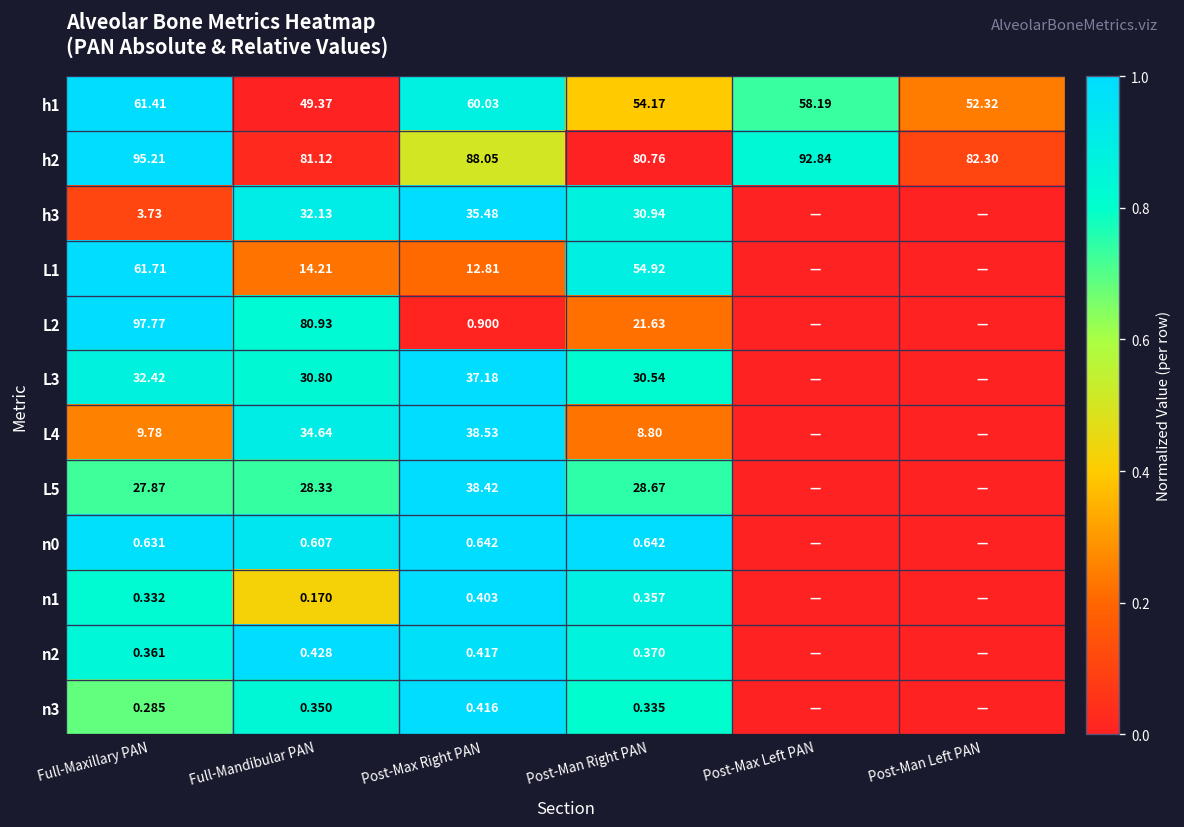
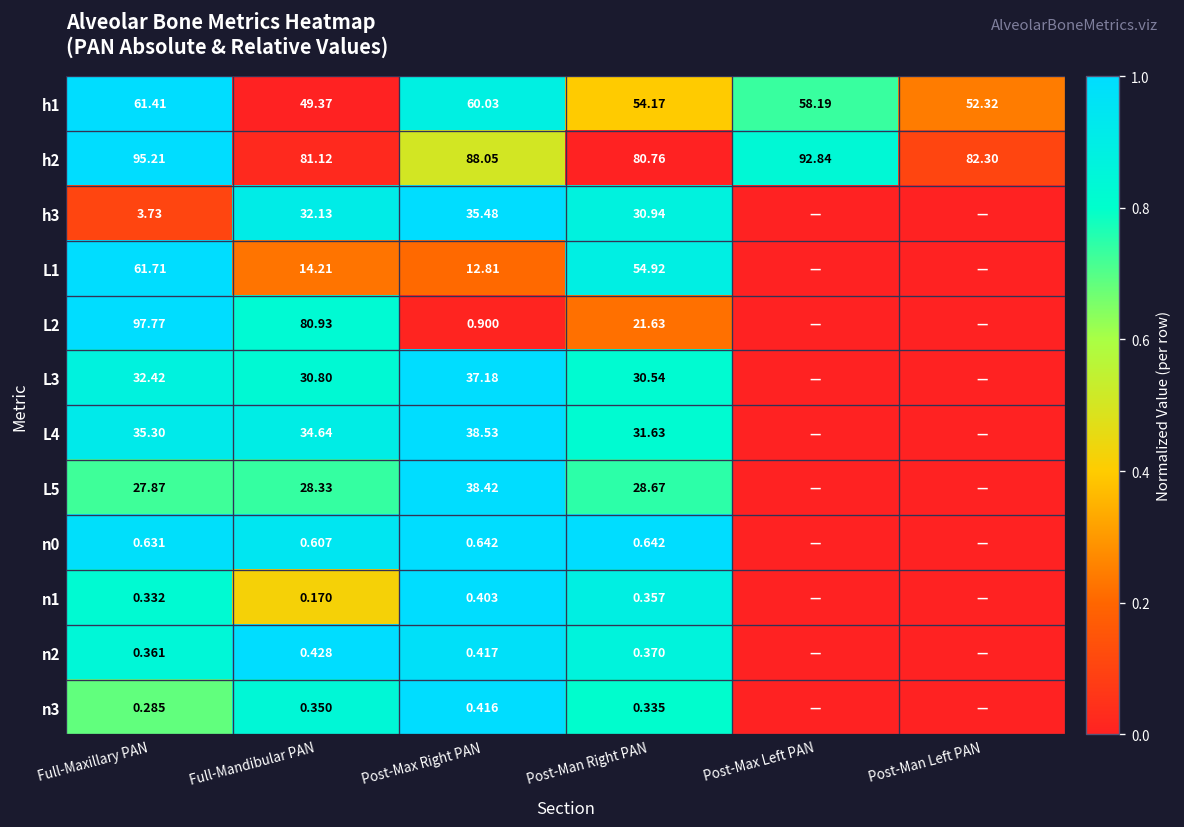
L4, Full-Maxillary PAN: 9.78 -> 35.30
L4, Post-Man Right PAN: 8.80 -> 31.63
